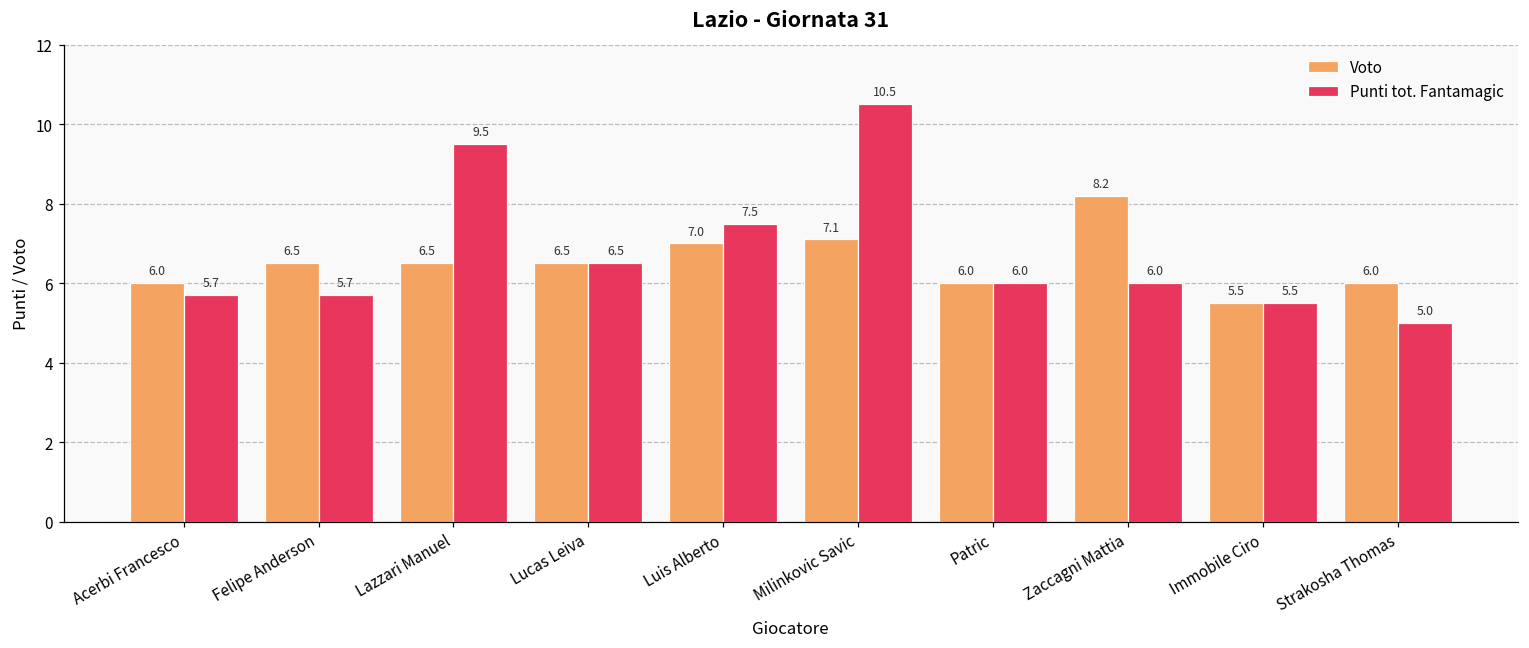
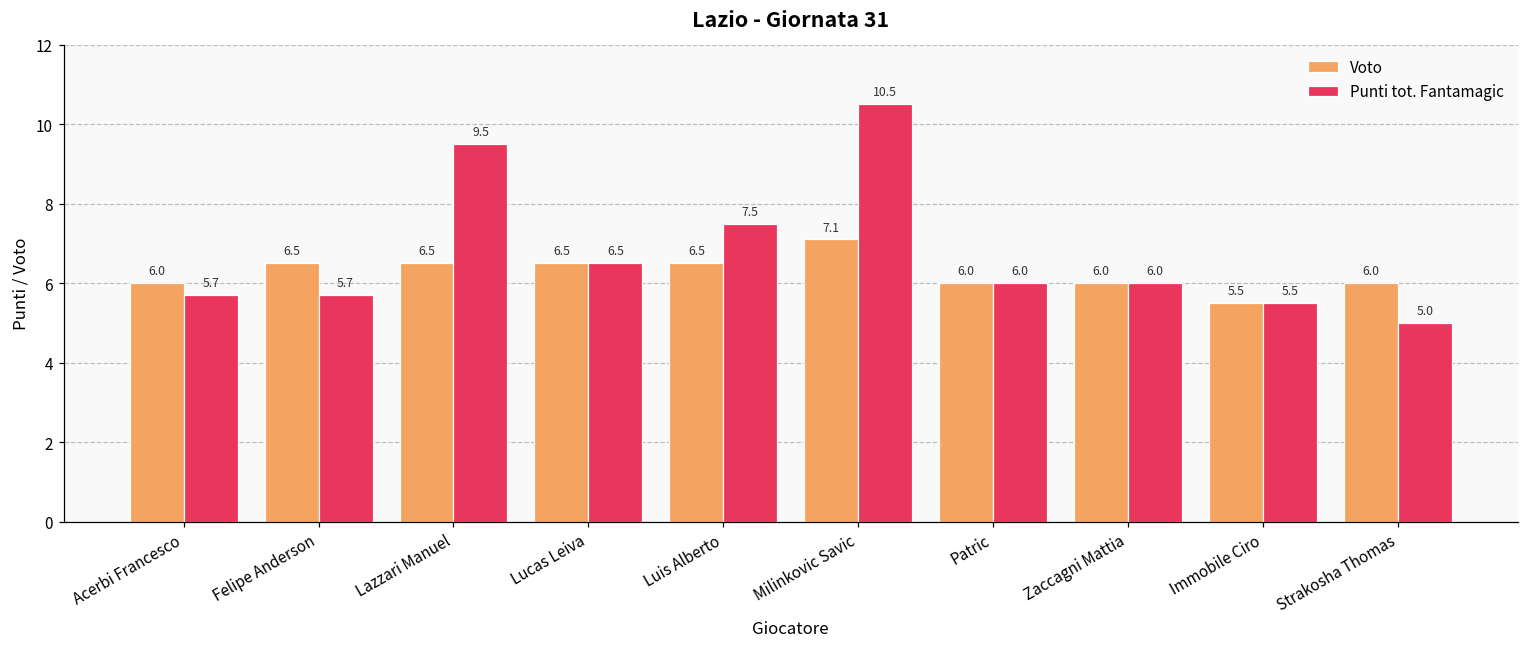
Voto, Luis Alberto: 7.0 -> 6.5
Voto, Zaccagni Mattia: 8.2 -> 6.0
